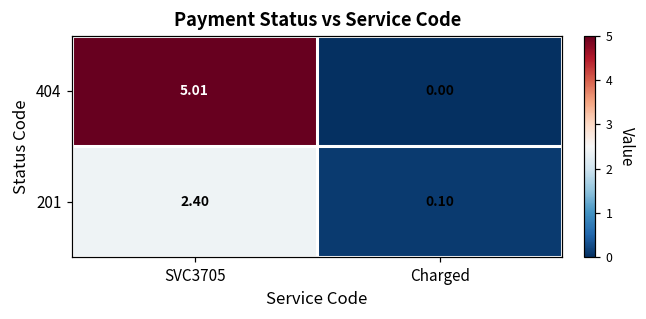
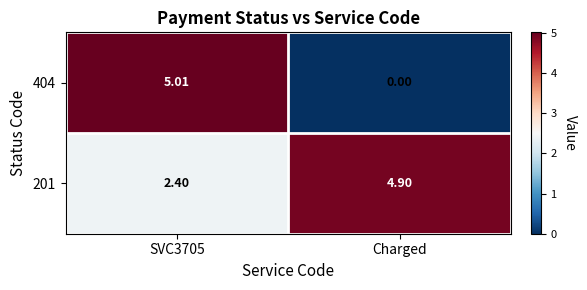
201, Charged: 0.10 -> 4.90
